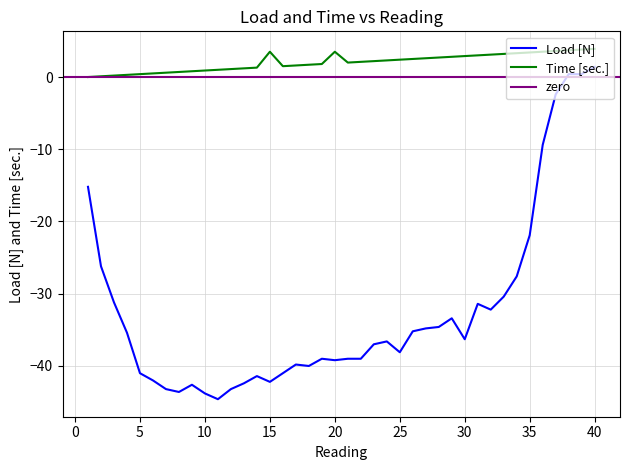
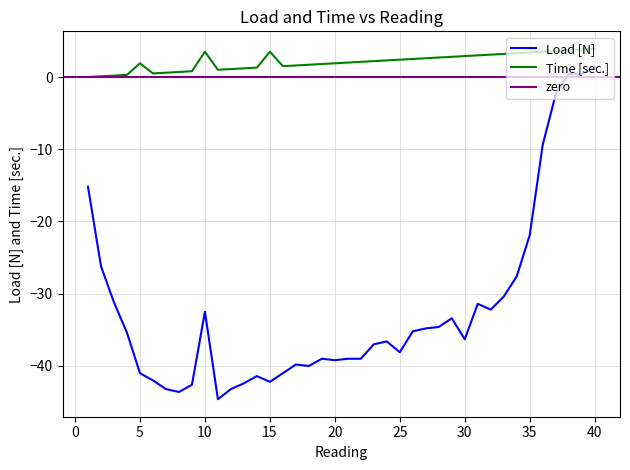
Time [sec.], 5: 0 -> 2
Load [N], 10: -44 -> -33
Time [sec.], 10: 1 -> 4
Time [sec.], 20: 4 -> 2
